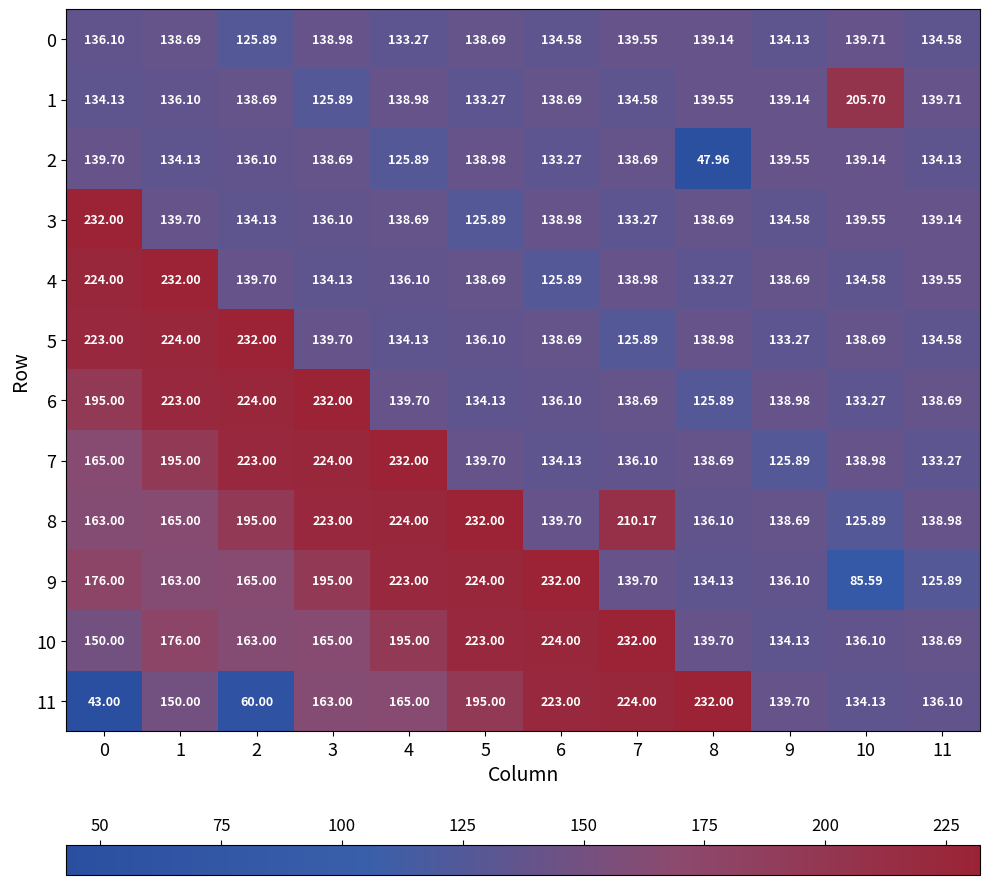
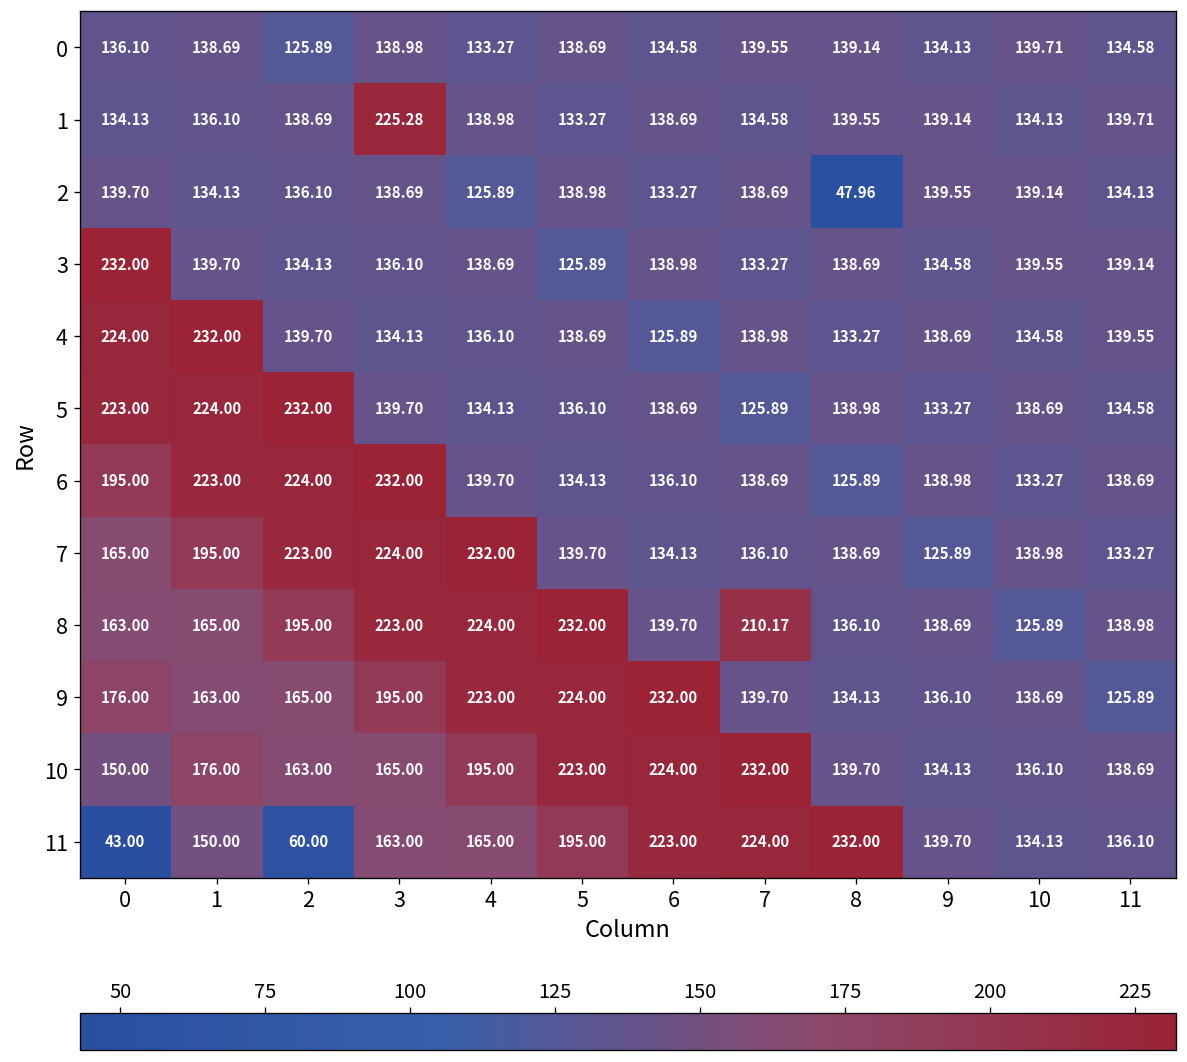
1, 3: 125.89 -> 225.28
1, 10: 205.70 -> 134.13
9, 10: 85.59 -> 138.69
